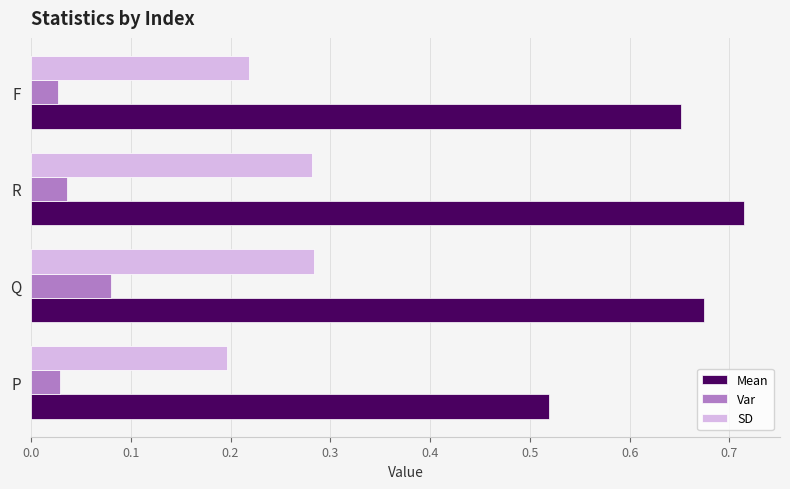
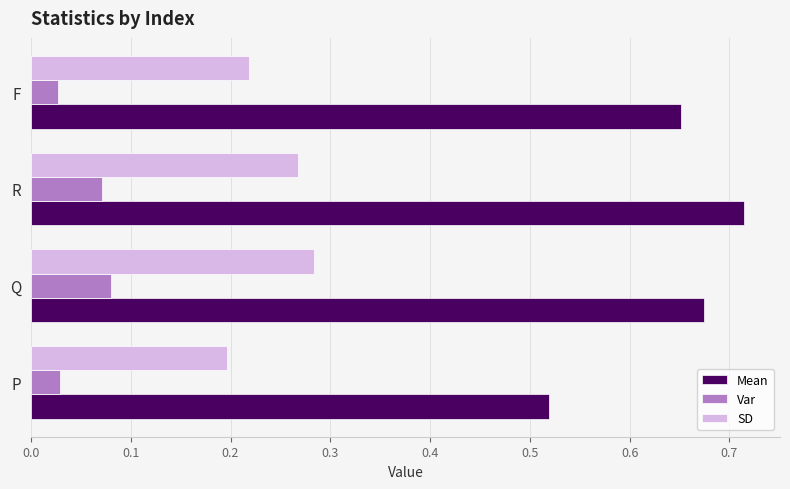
SD, R: 0.28 -> 0.27
Var, R: 0.04 -> 0.07
